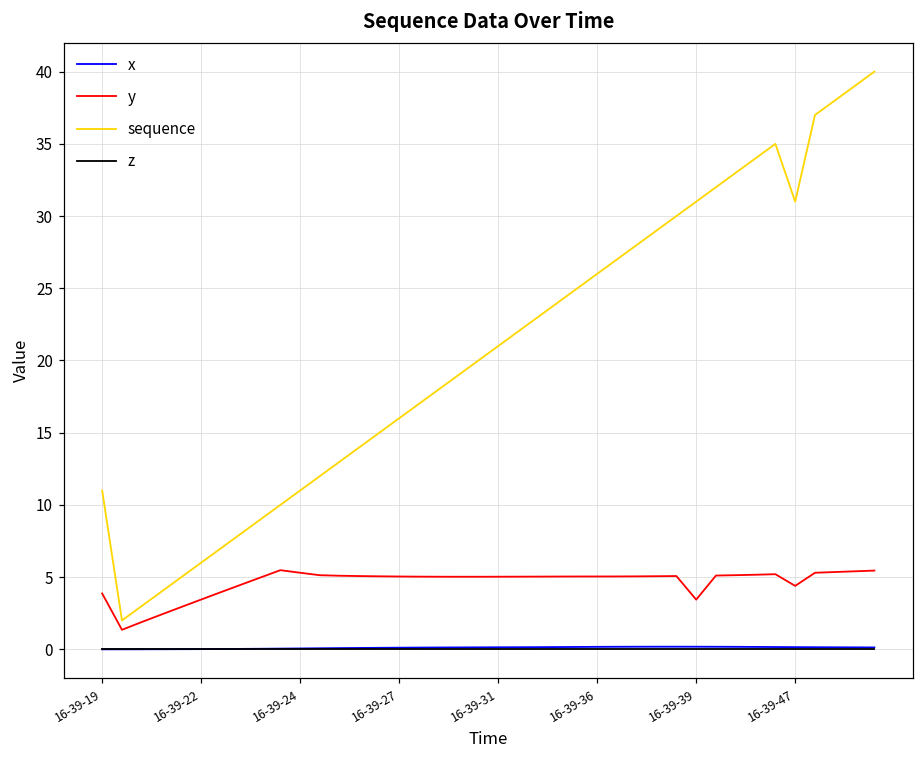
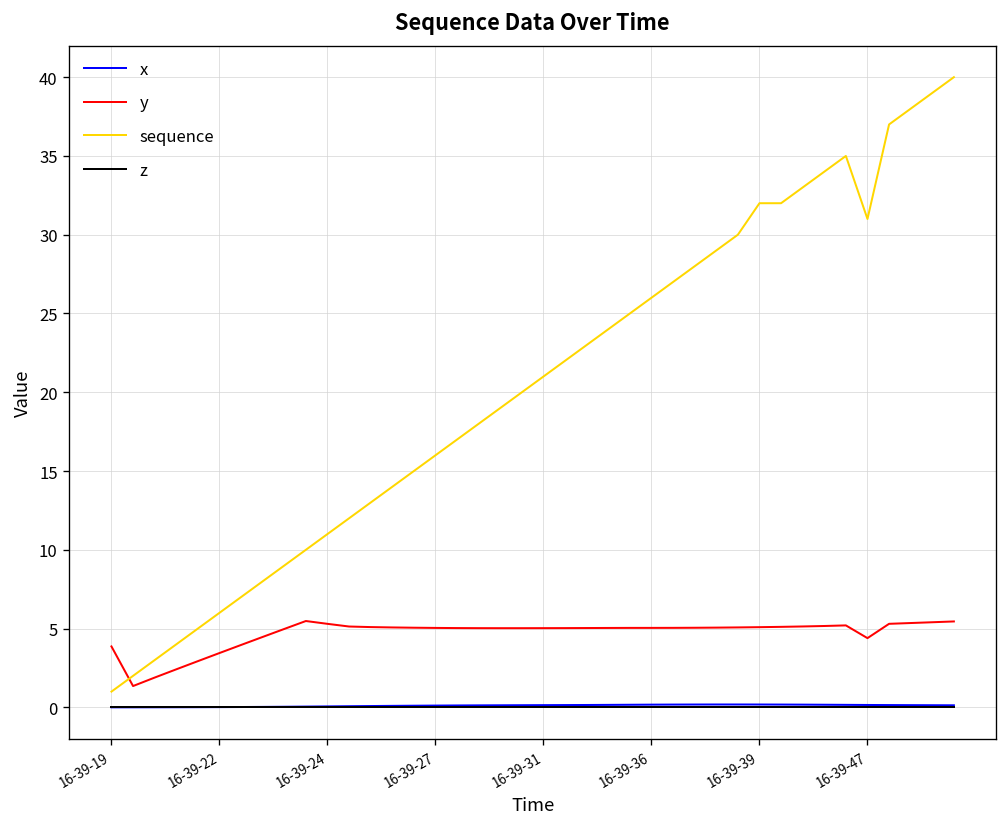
sequence, 16-39-19: 11 -> 1
y, 16-39-39: 3.4 -> 5.1
sequence, 16-39-39: 31 -> 32
